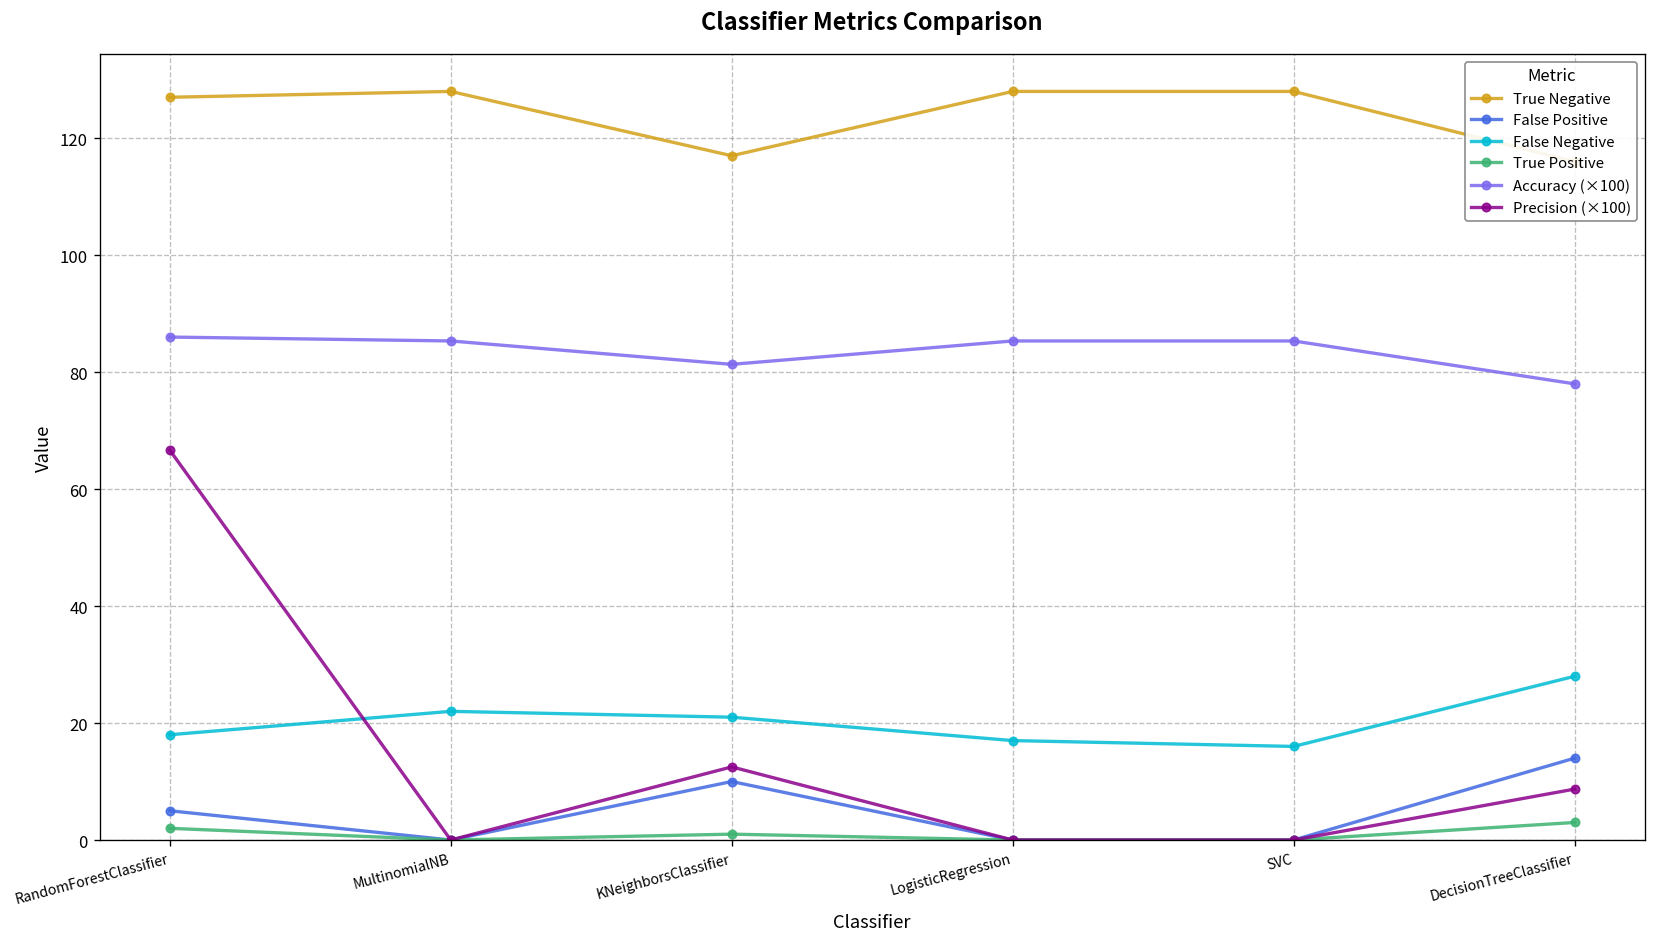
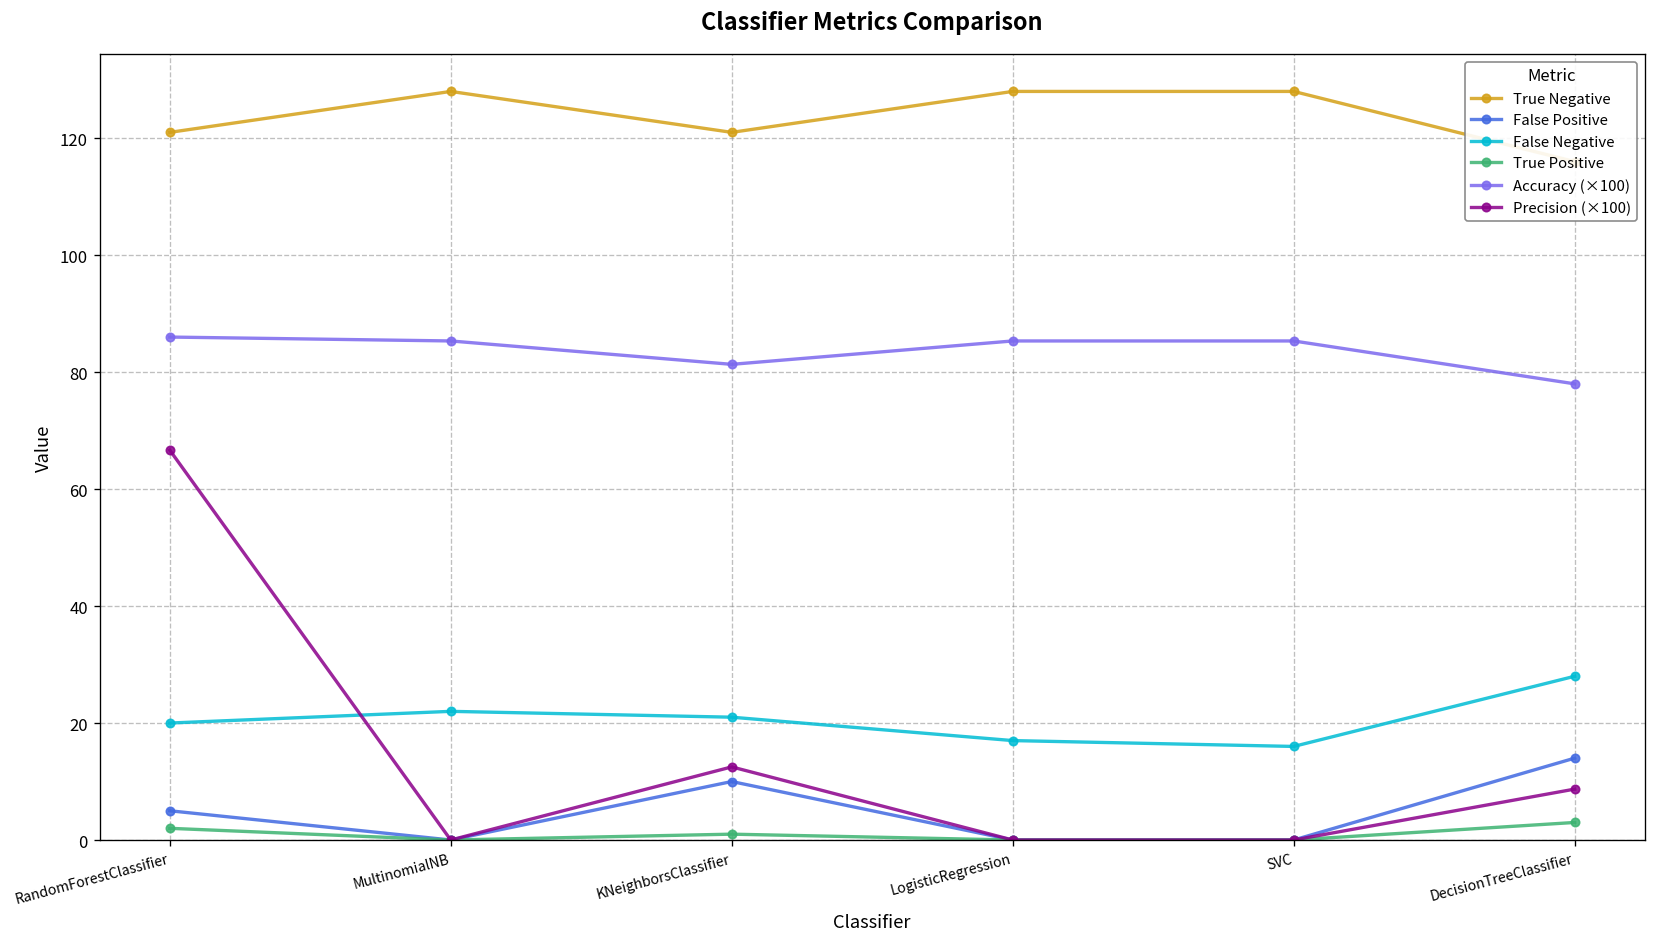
True Negative, RandomForestClassifier: 127 -> 121
False Negative, RandomForestClassifier: 18 -> 20
True Negative, KNeighborsClassifier: 117 -> 121
